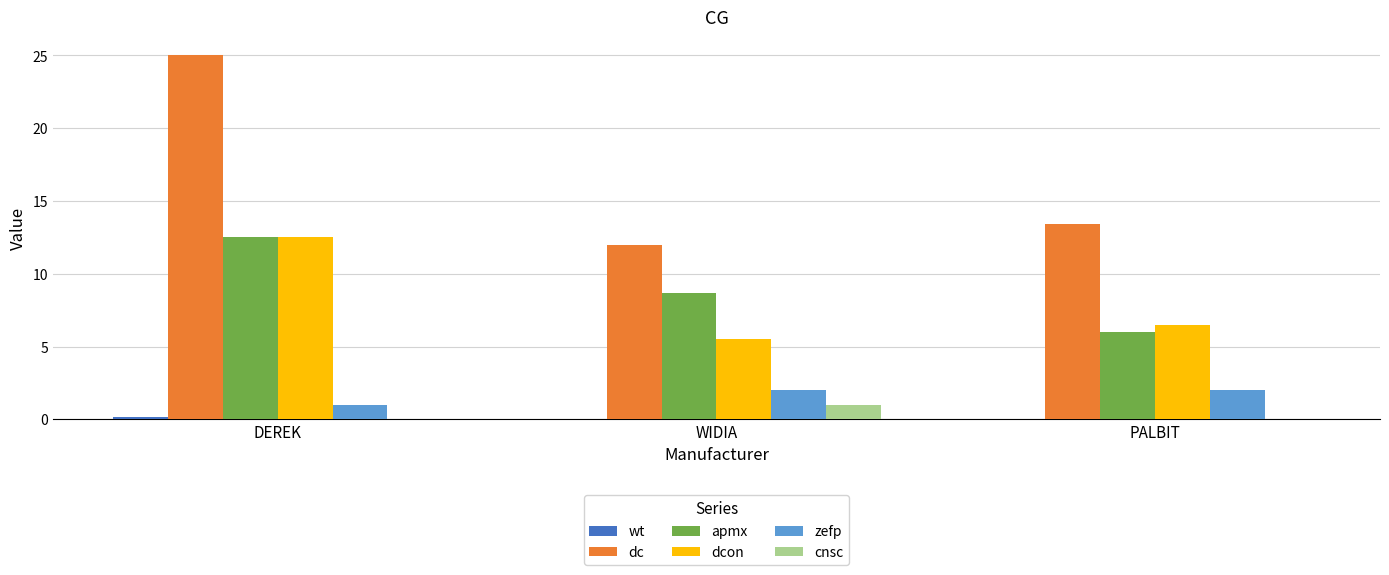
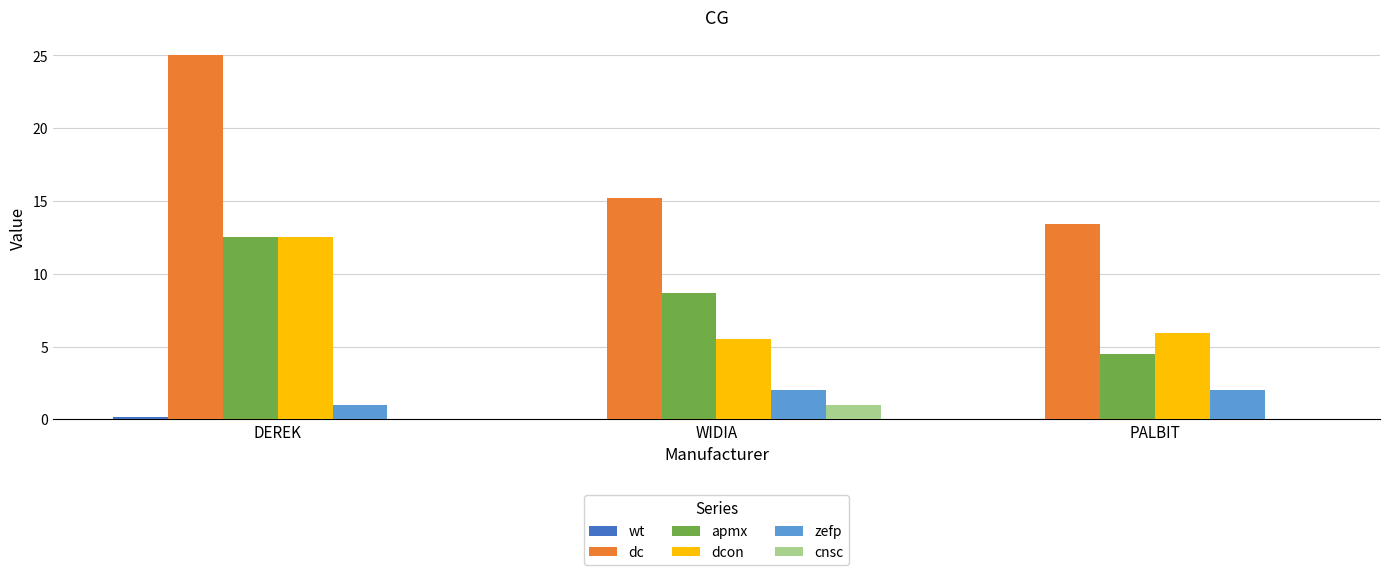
dc, WIDIA: 12.0 -> 15.2
apmx, PALBIT: 6.0 -> 4.5
dcon, PALBIT: 6.5 -> 5.9
